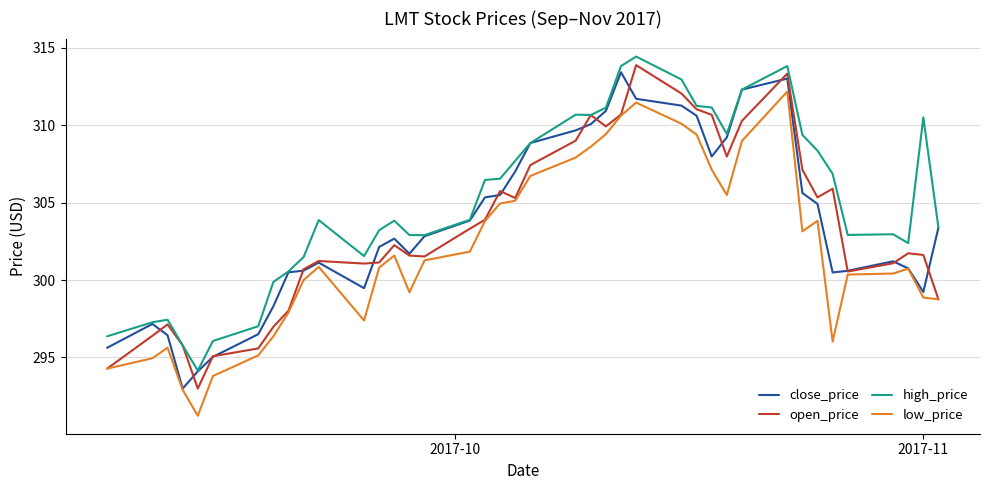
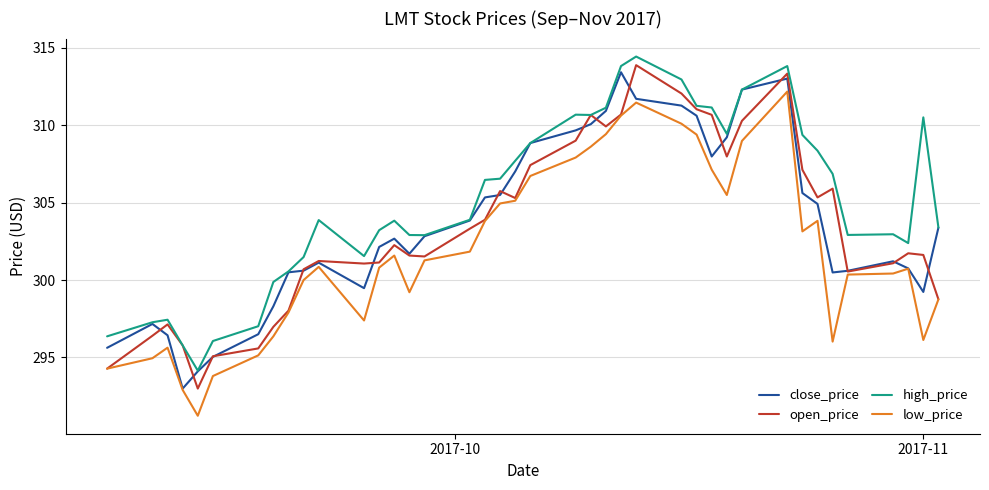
low_price, 2017-11: 298.9 -> 296.1
